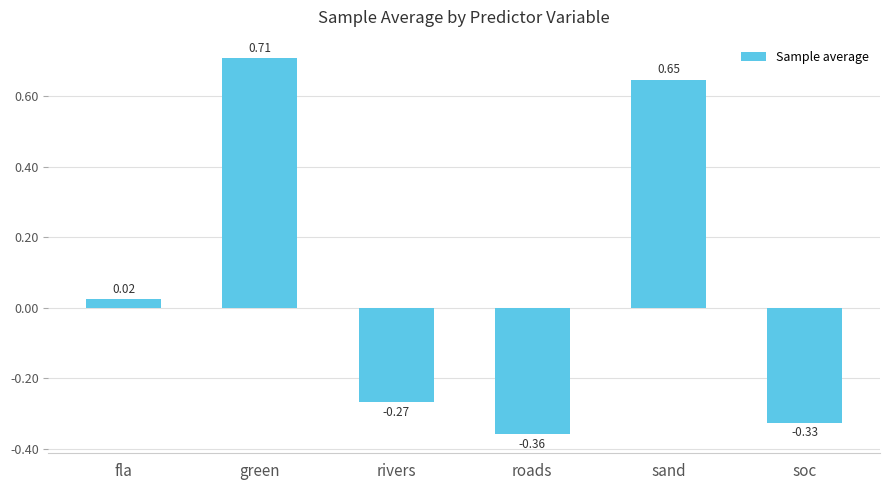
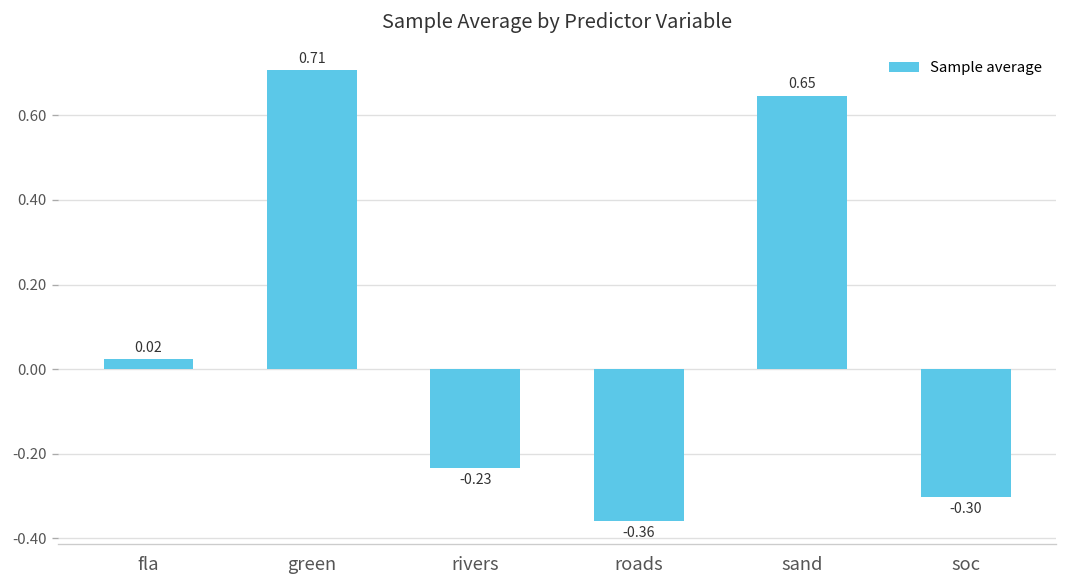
rivers: -0.27 -> -0.23
soc: -0.33 -> -0.30
